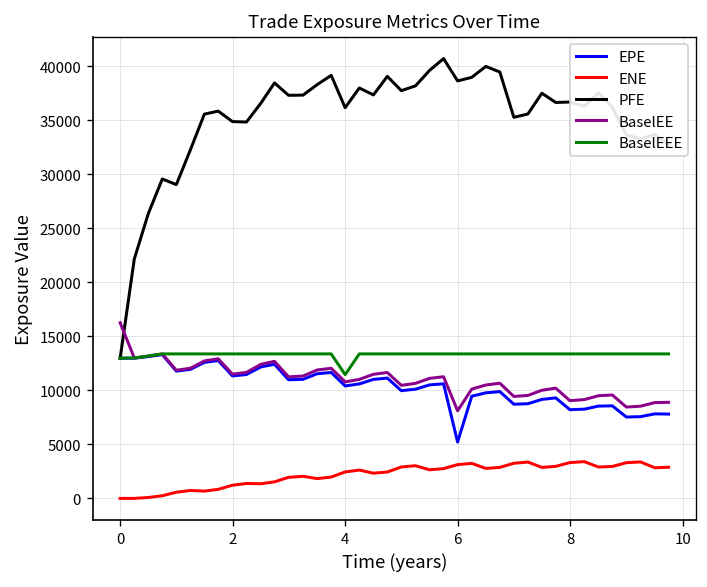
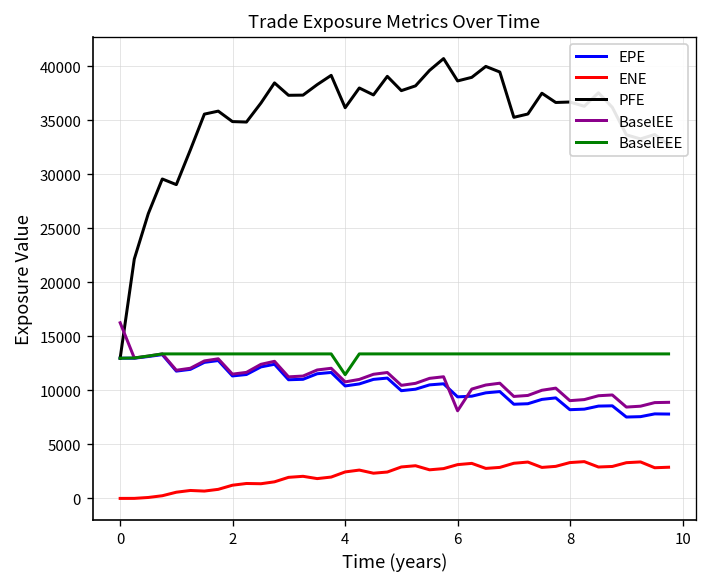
EPE, 6: 5000 -> 9000
